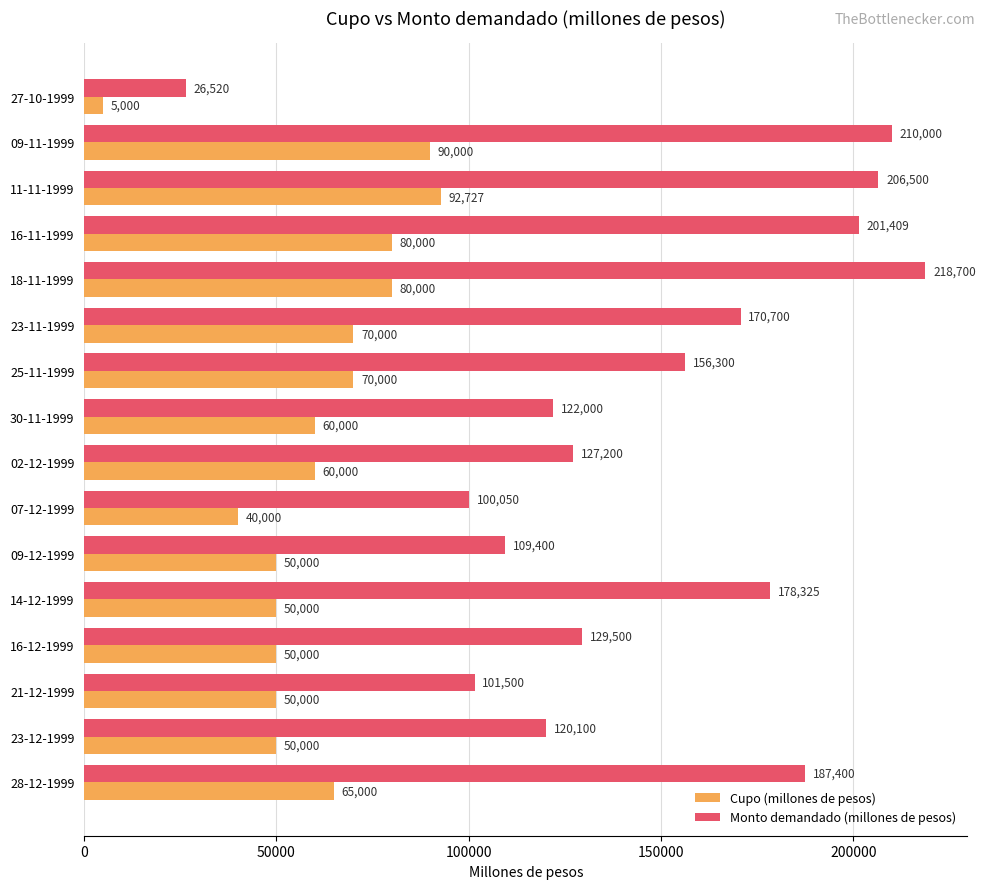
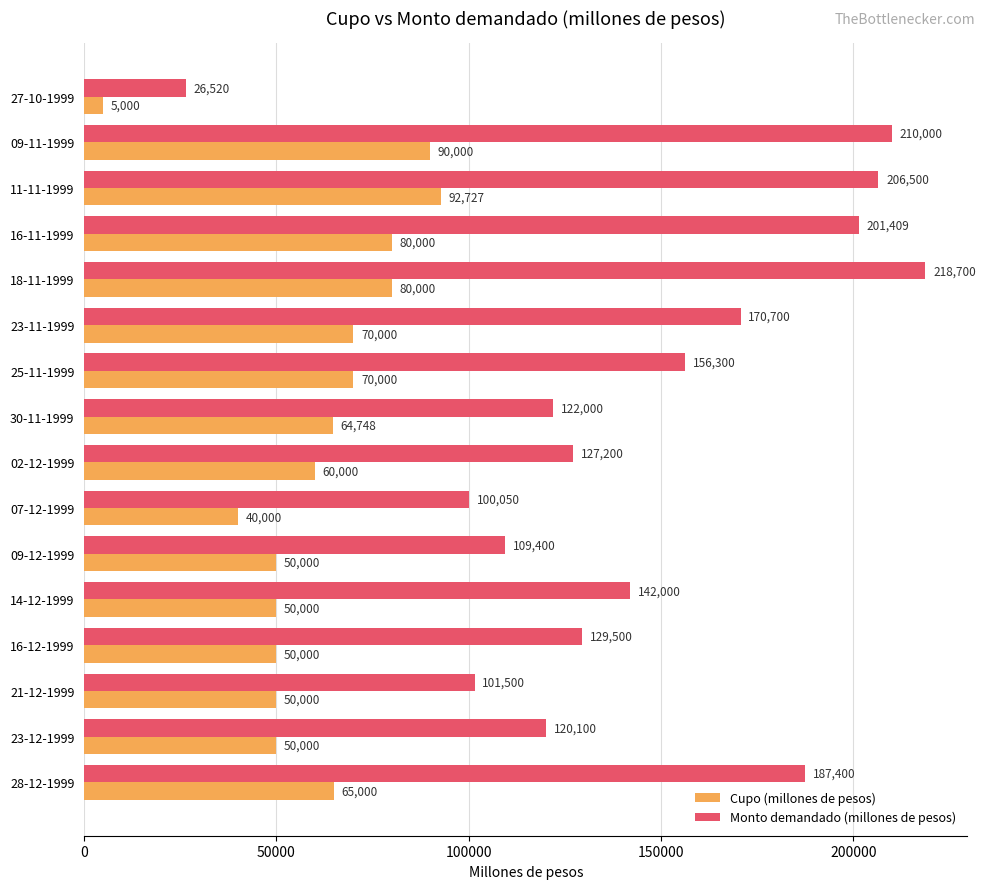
Cupo (millones de pesos), 30-11-1999: 60,000 -> 64,748
Monto demandado (millones de pesos), 14-12-1999: 178,325 -> 142,000
